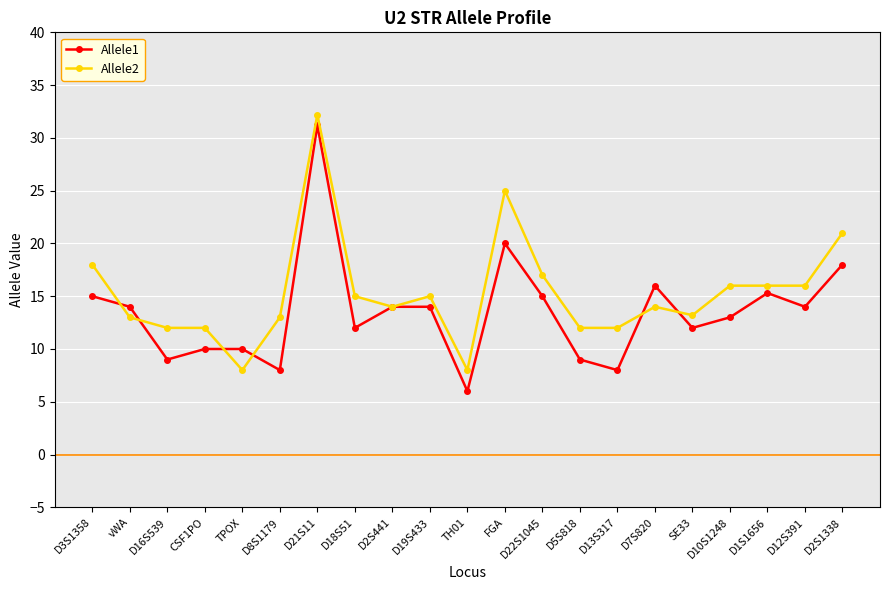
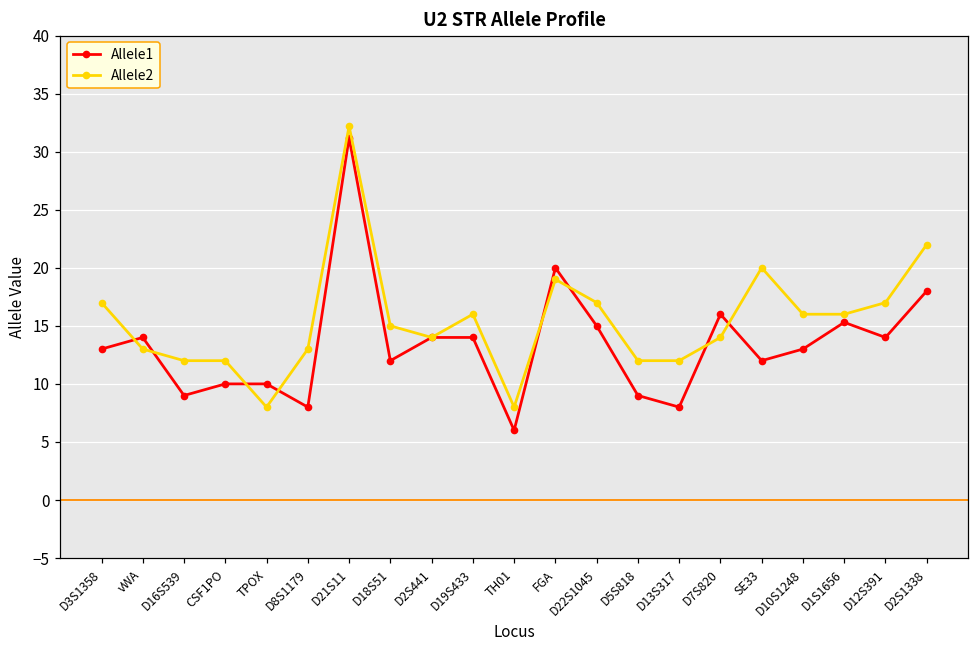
Allele1, D3S1358: 15 -> 13
Allele2, D3S1358: 18 -> 17
Allele2, D19S433: 15 -> 16
Allele2, FGA: 25 -> 19
Allele2, SE33: 13.2 -> 20.0
Allele2, D12S391: 16 -> 17
Allele2, D2S1338: 21 -> 22
